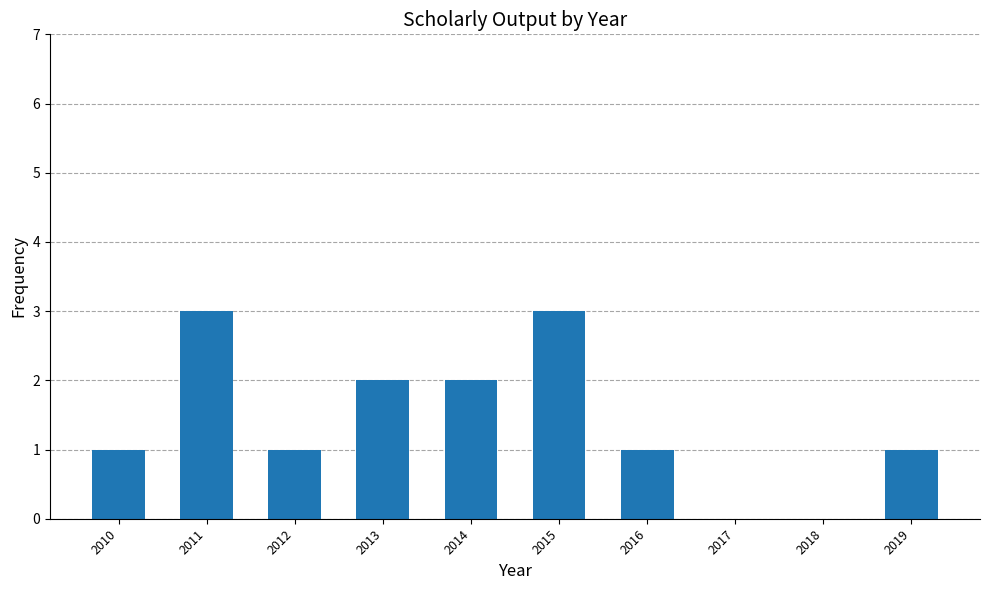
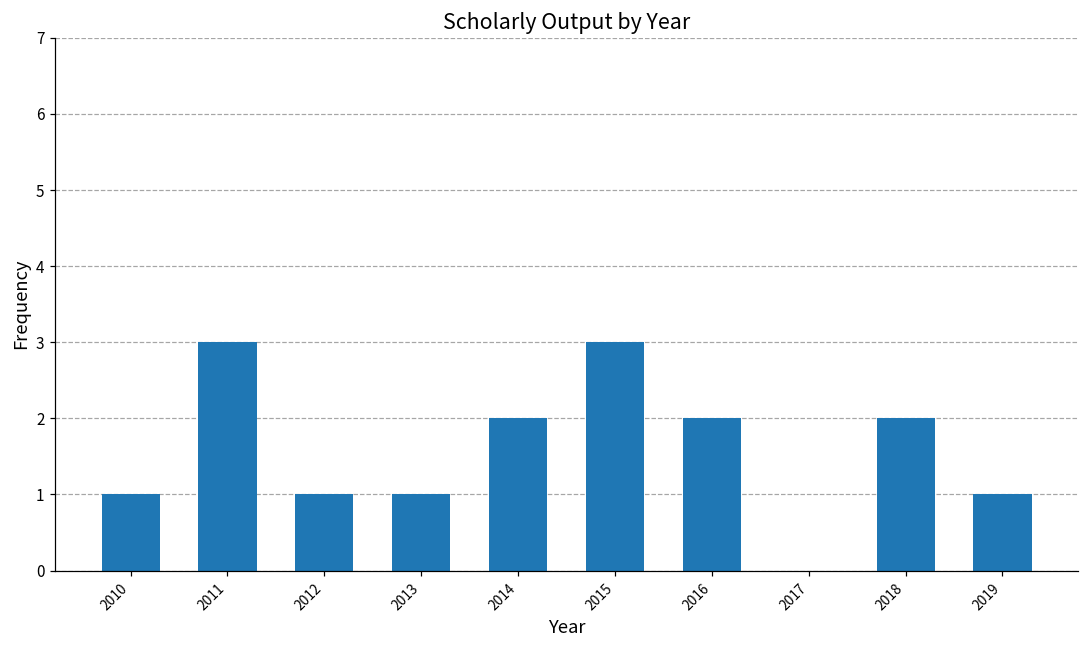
2013: 2 -> 1
2016: 1 -> 2
2018: 0 -> 2
